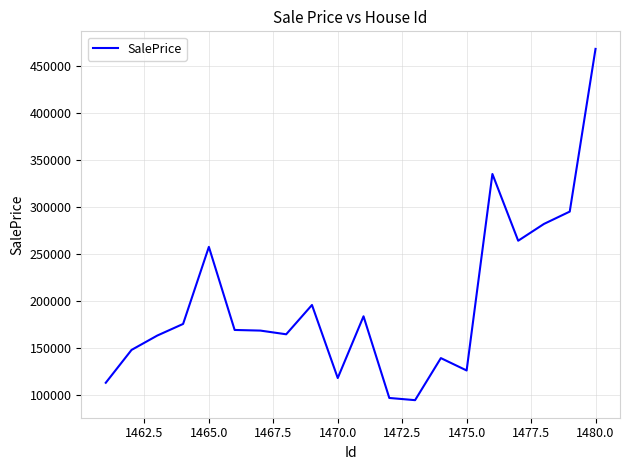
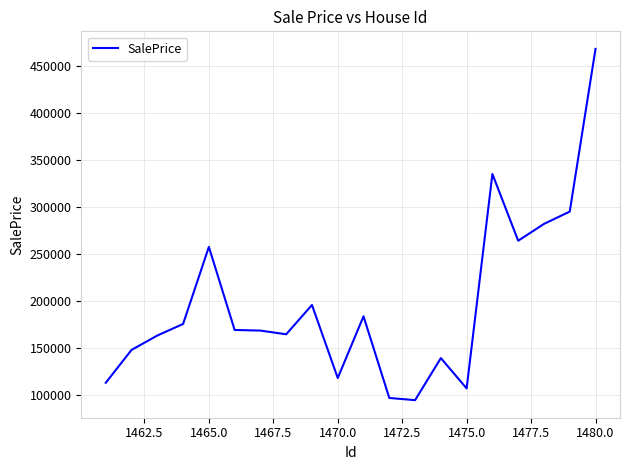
1475.0: 130000 -> 110000
